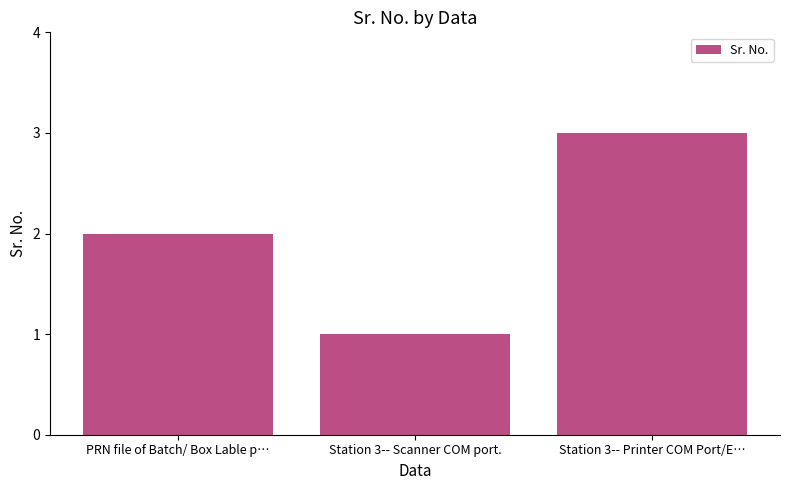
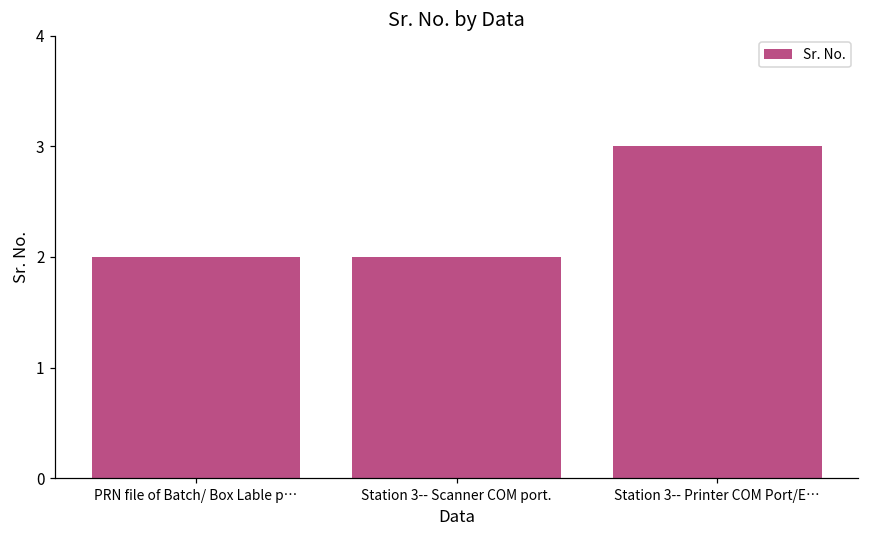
Station 3-- Scanner COM port.: 1 -> 2
